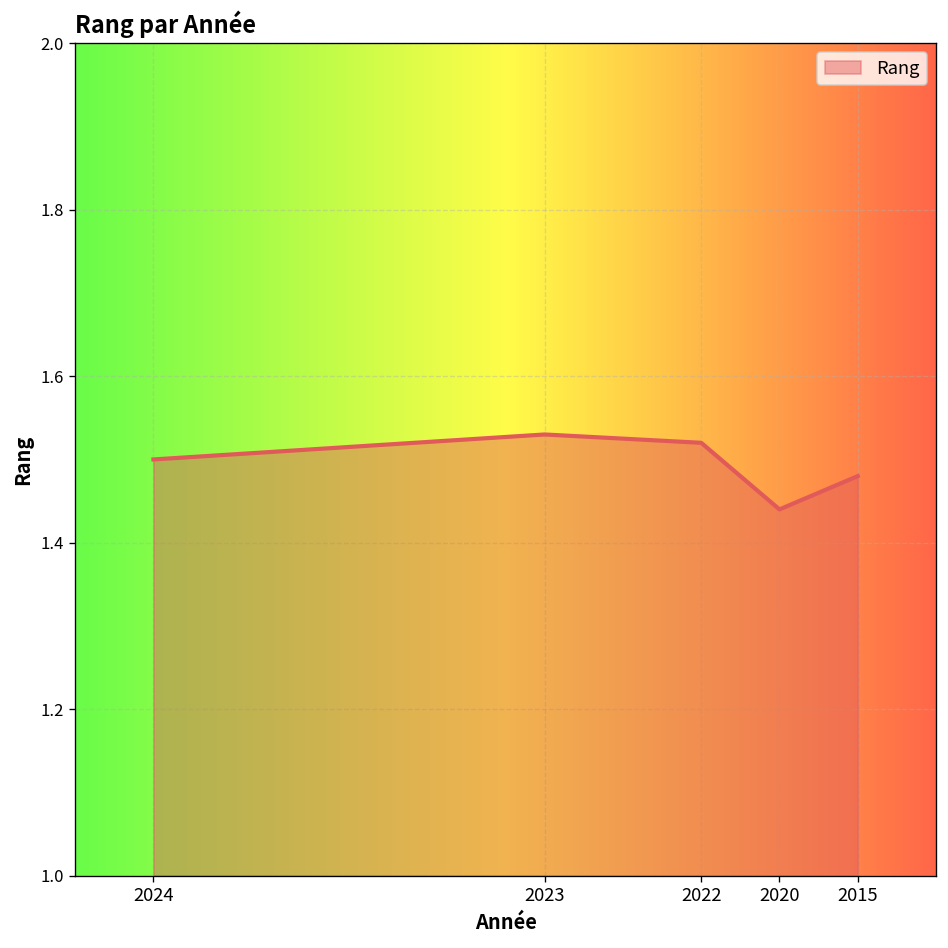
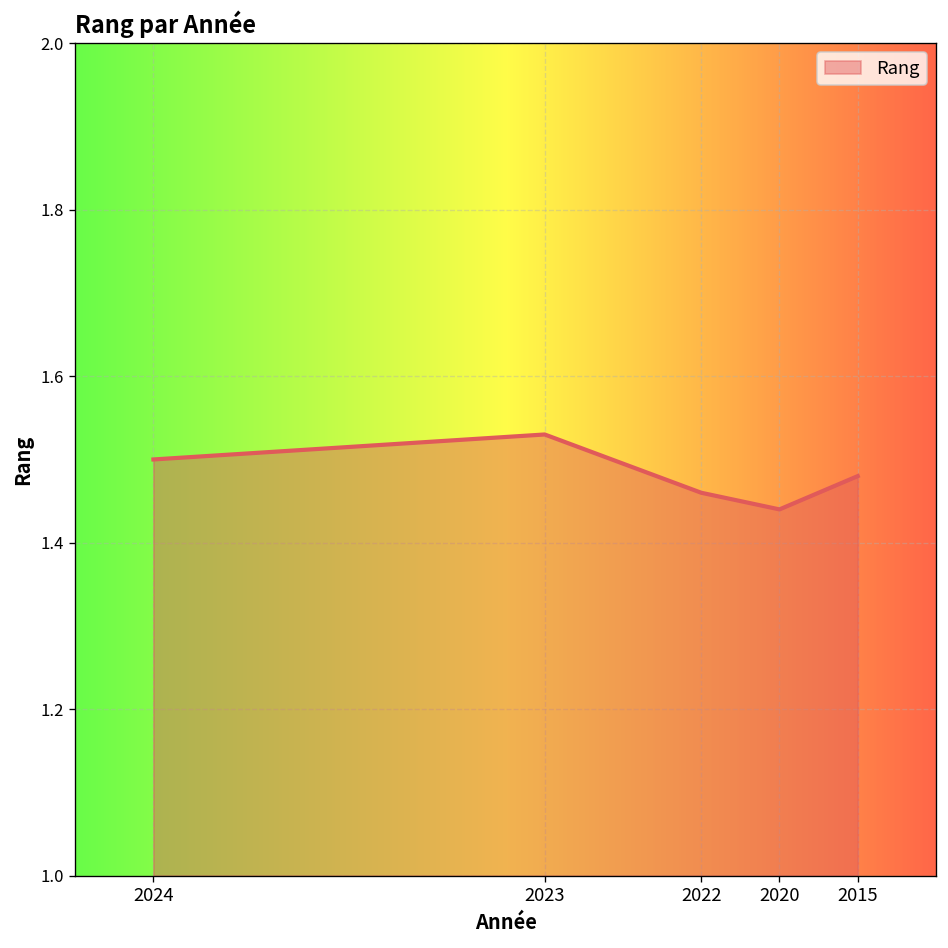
2022: 1.52 -> 1.46
